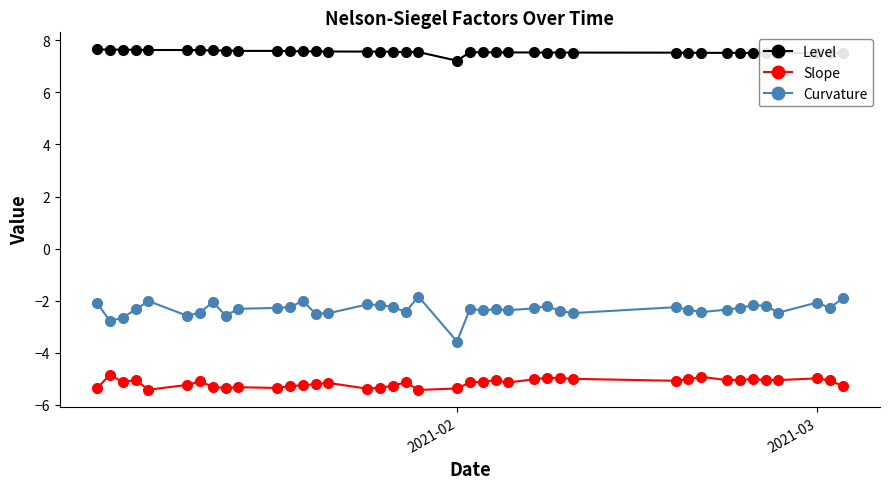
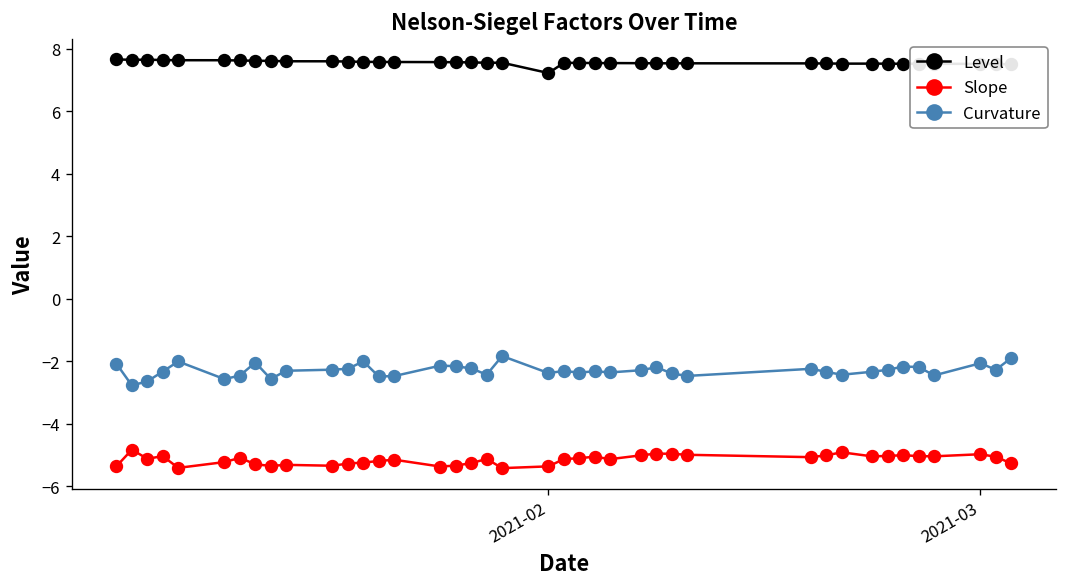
Curvature, 2021-02: -3.6 -> -2.4
